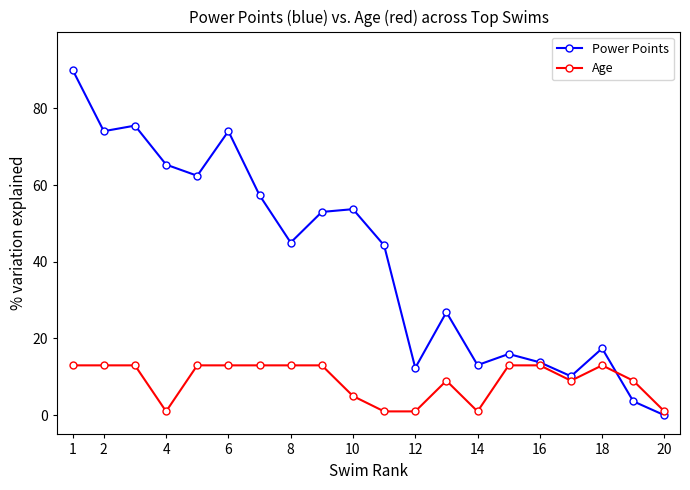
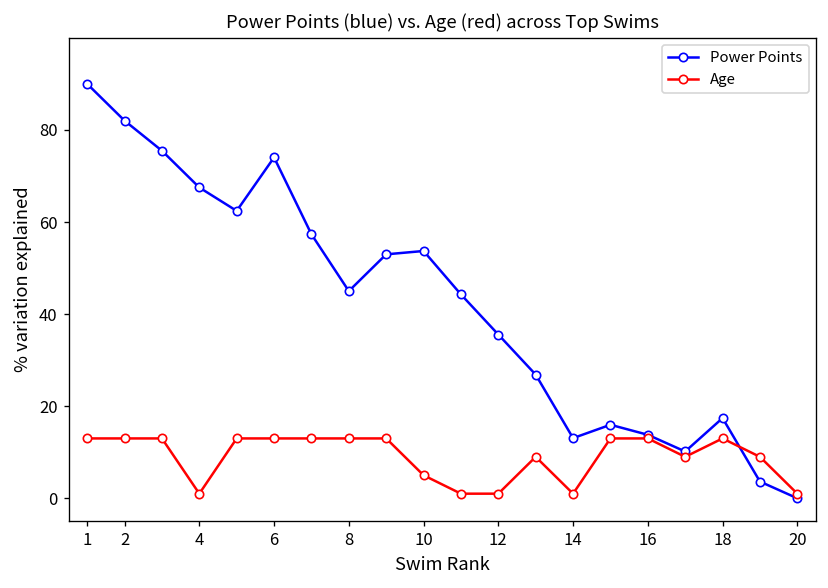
Power Points, 2: 74 -> 82
Power Points, 4: 65 -> 68
Power Points, 12: 12 -> 36
